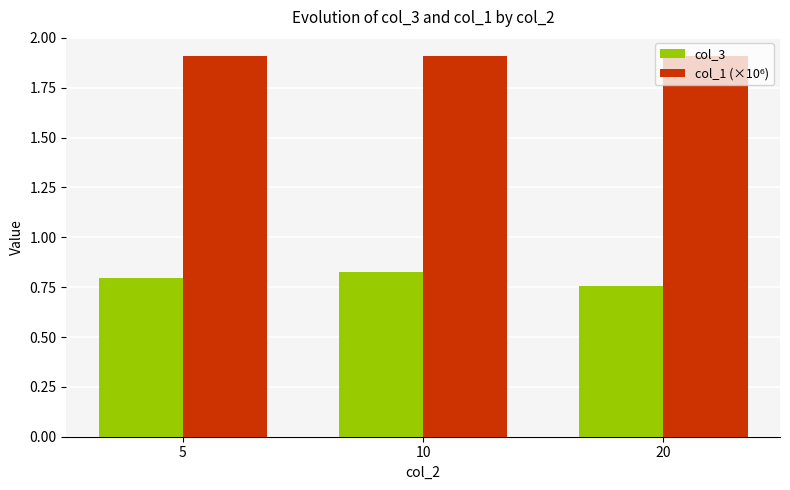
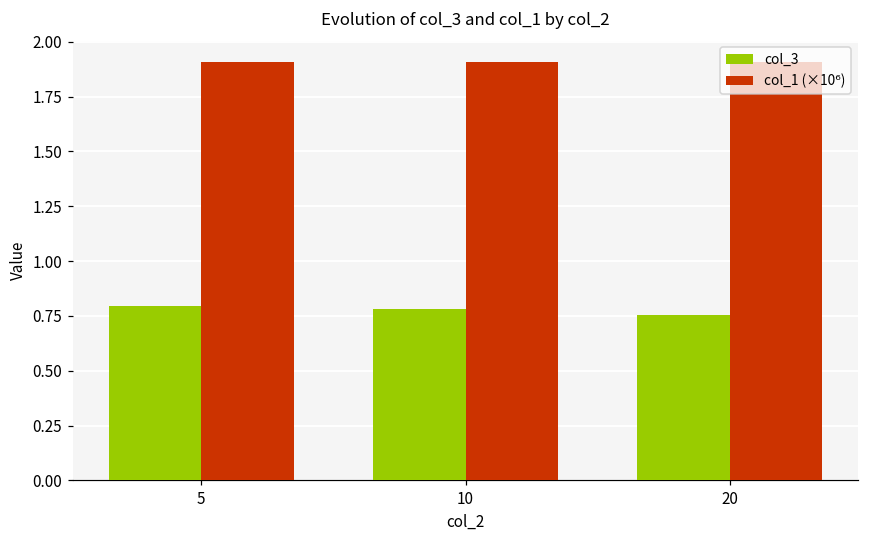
col_3, 10: 0.82 -> 0.78
